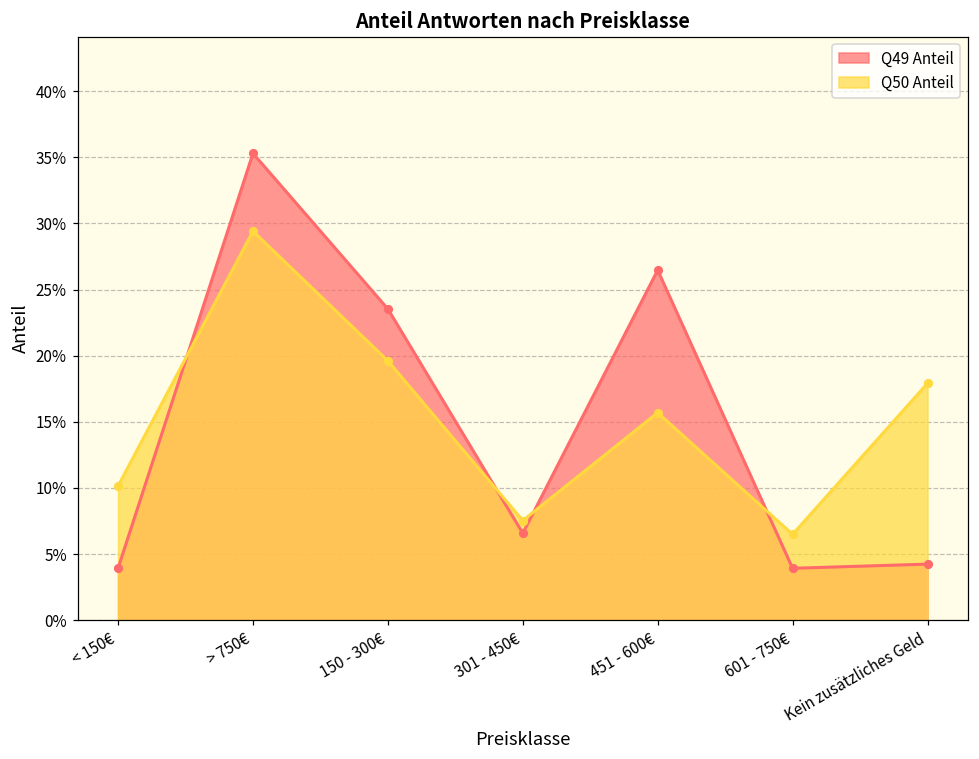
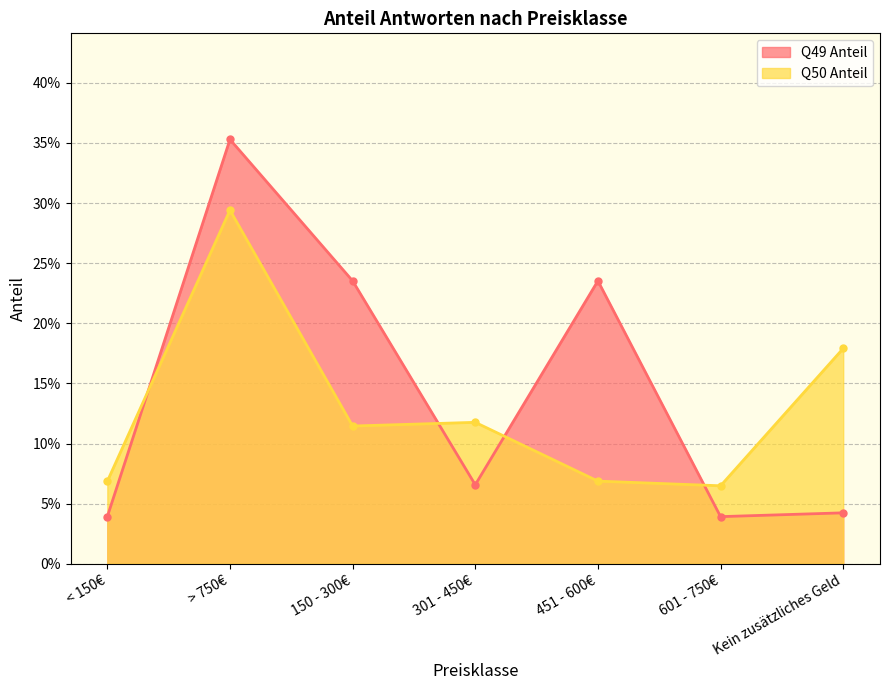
Q50 Anteil, < 150€: 10.1% -> 6.9%
Q50 Anteil, 150 - 300€: 19.6% -> 11.5%
Q50 Anteil, 301 - 450€: 7.5% -> 11.8%
Q49 Anteil, 451 - 600€: 26.5% -> 23.5%
Q50 Anteil, 451 - 600€: 15.7% -> 6.9%
